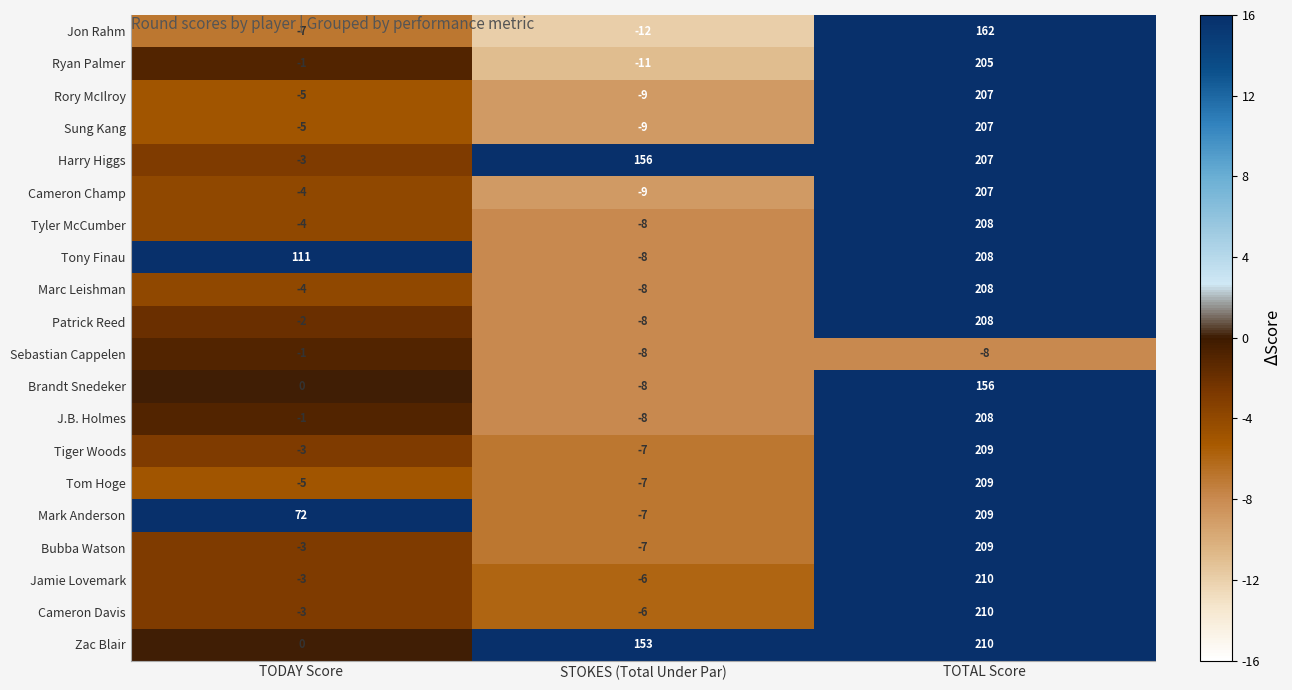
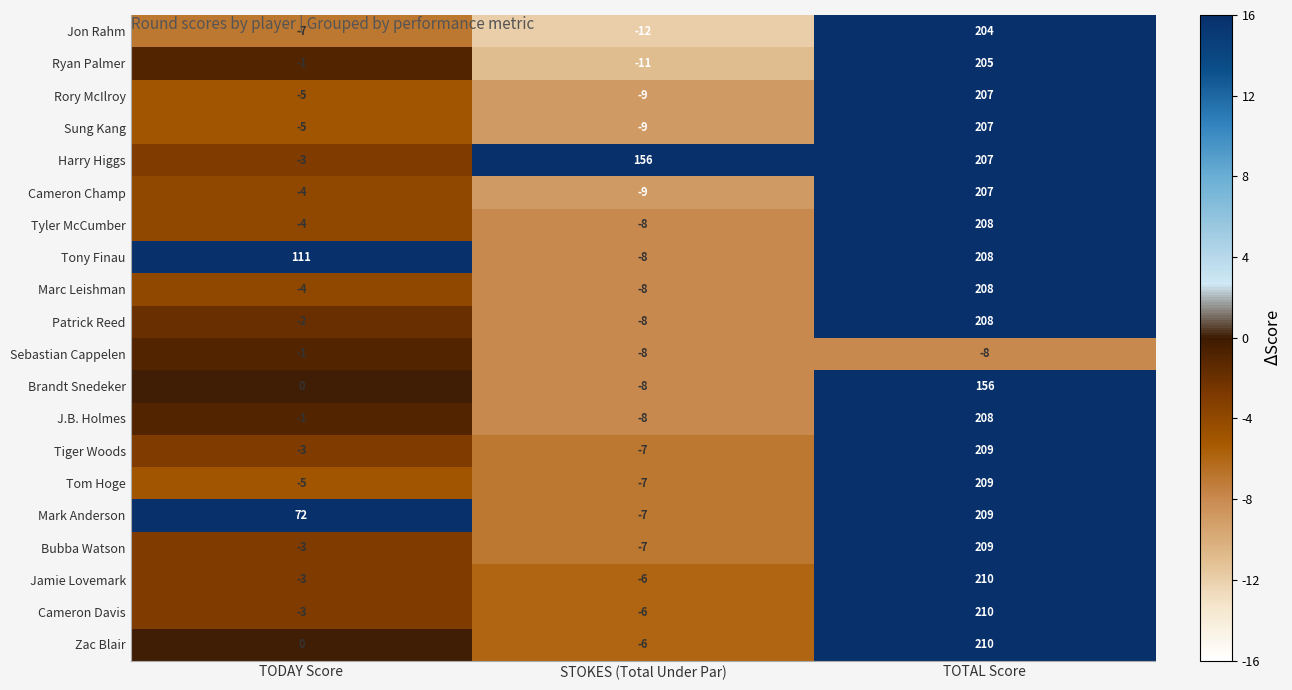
Jon Rahm, TOTAL Score: 162 -> 204
Zac Blair, STOKES (Total Under Par): 153 -> -6
